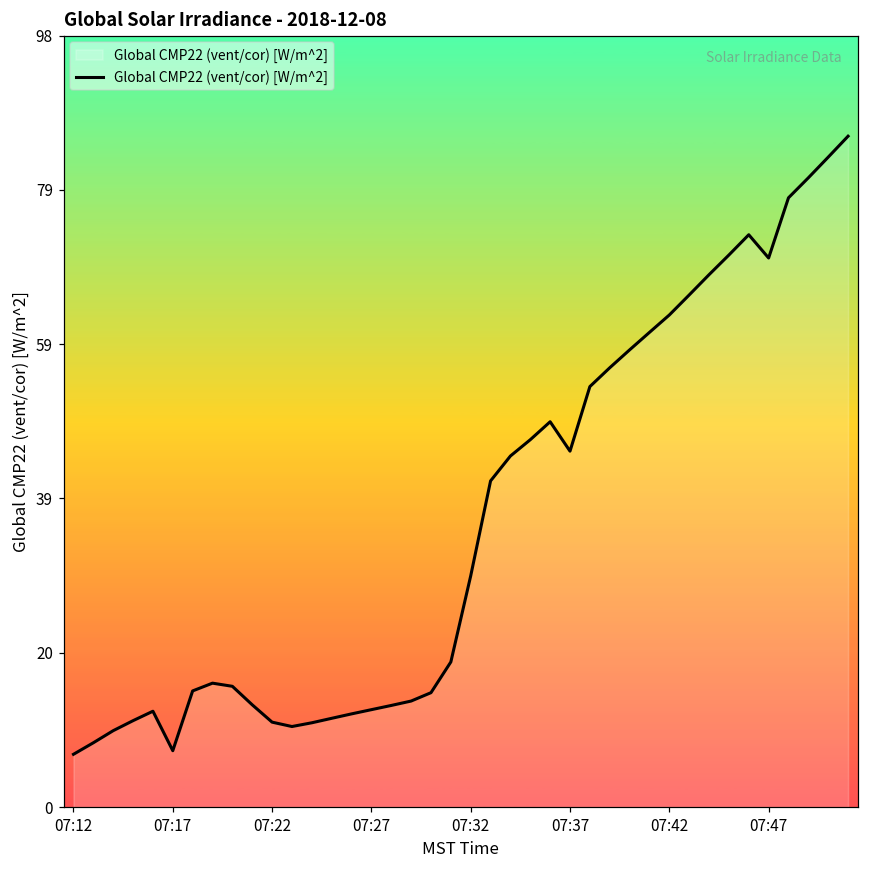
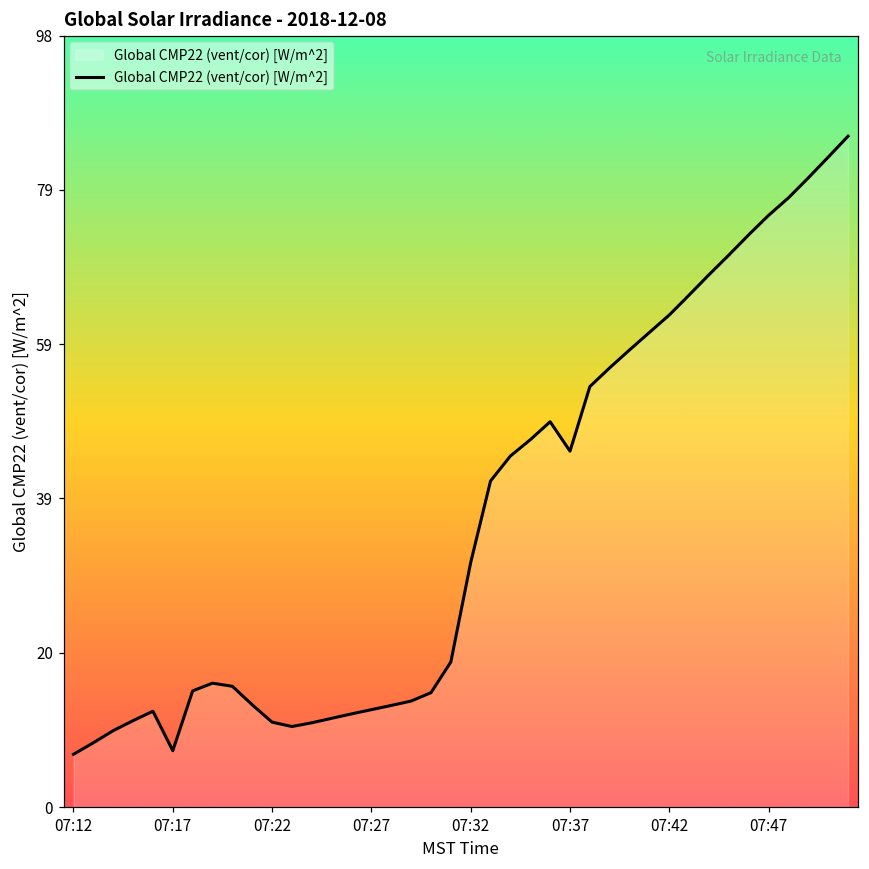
07:32: 29 -> 31
07:47: 70 -> 75
